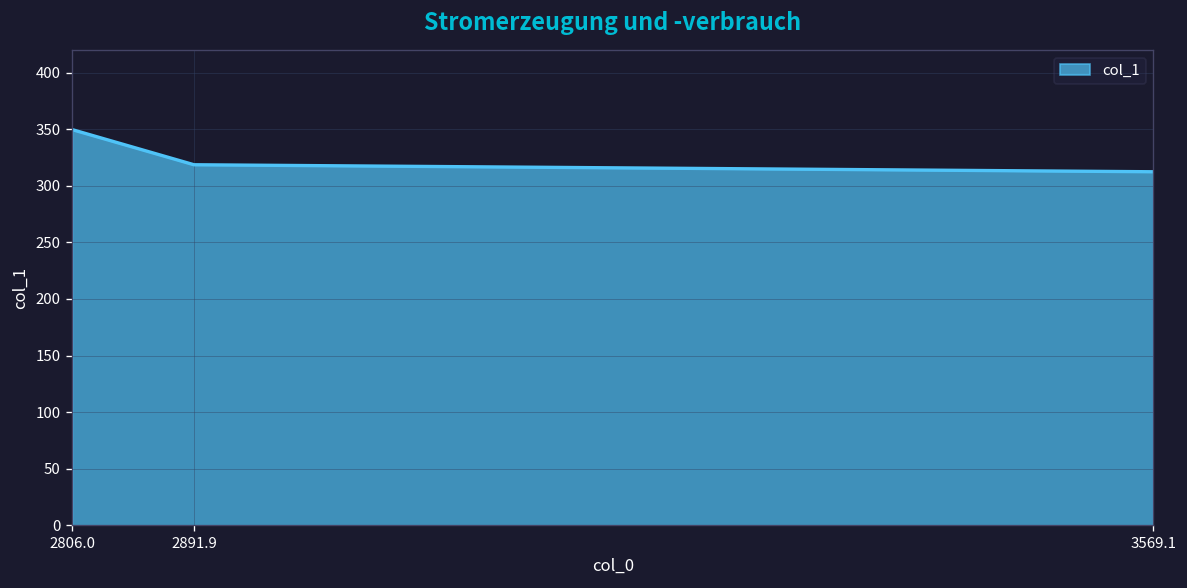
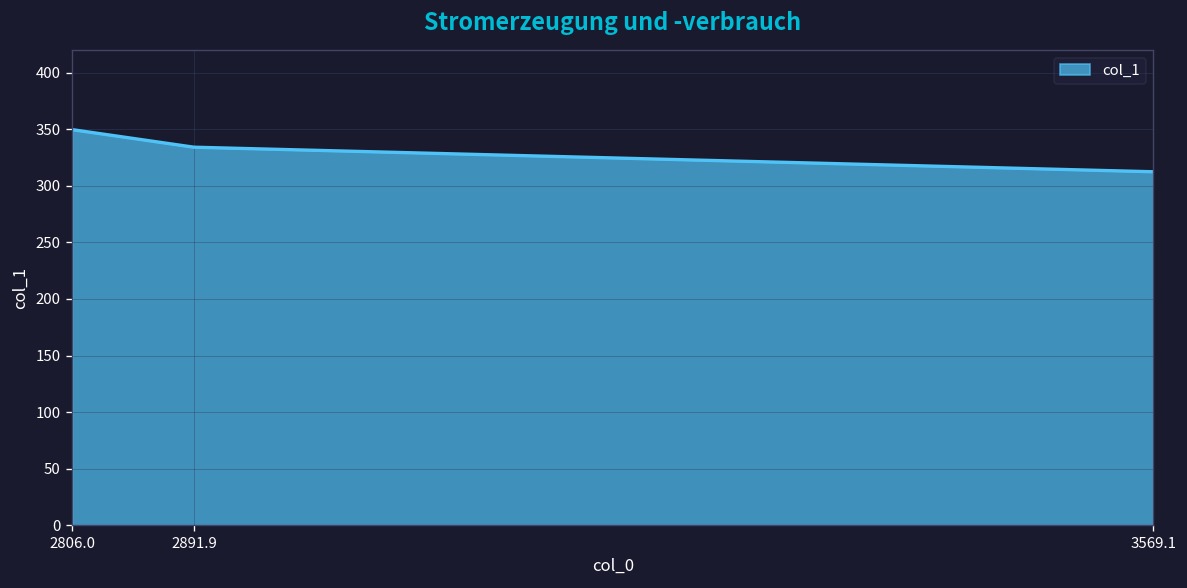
2891.9: 320 -> 330
